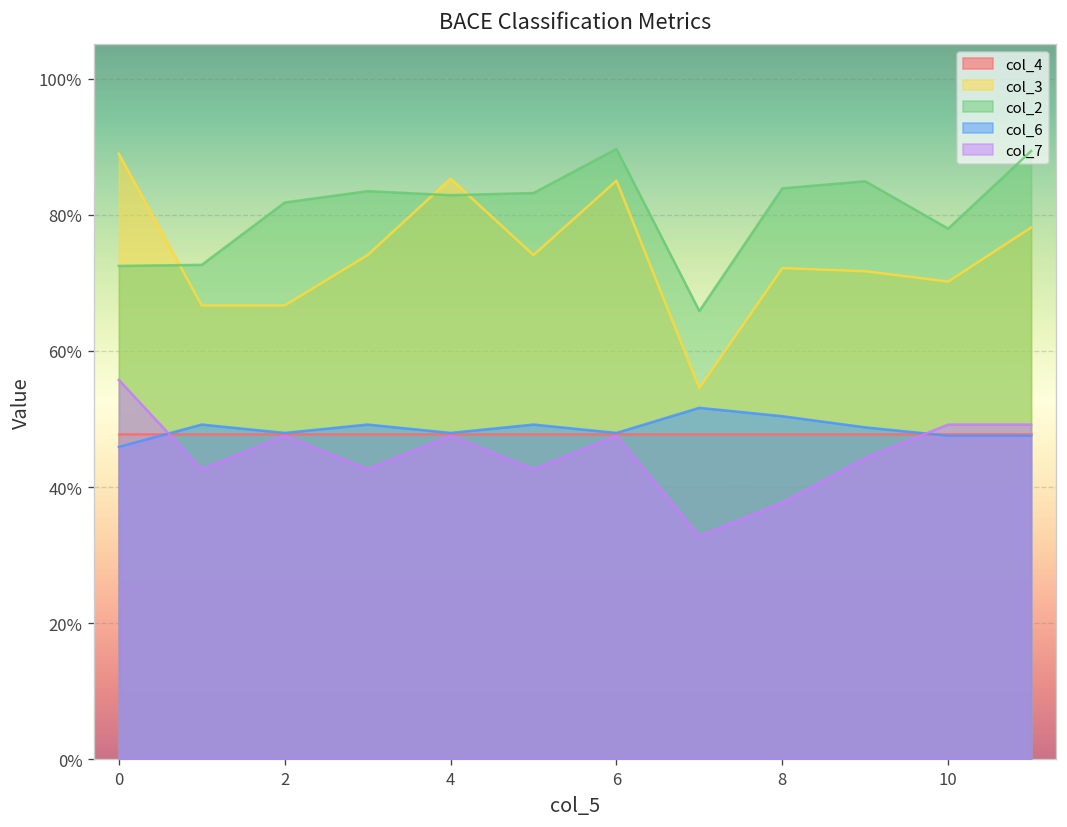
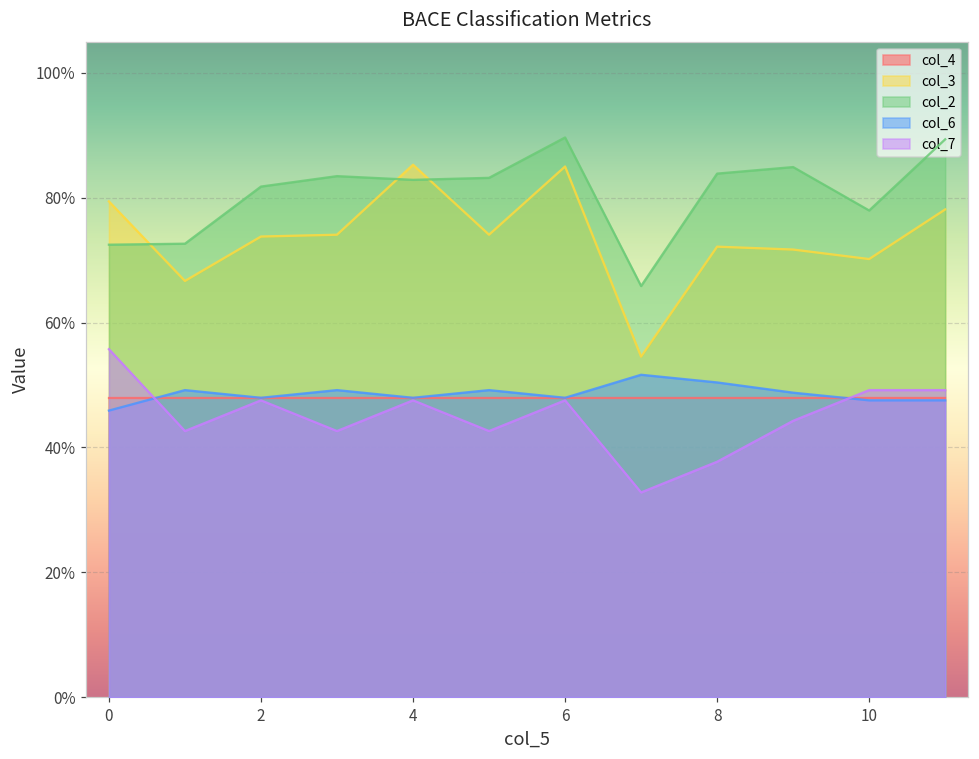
col_3, 0: 89% -> 79%
col_3, 2: 67% -> 74%
